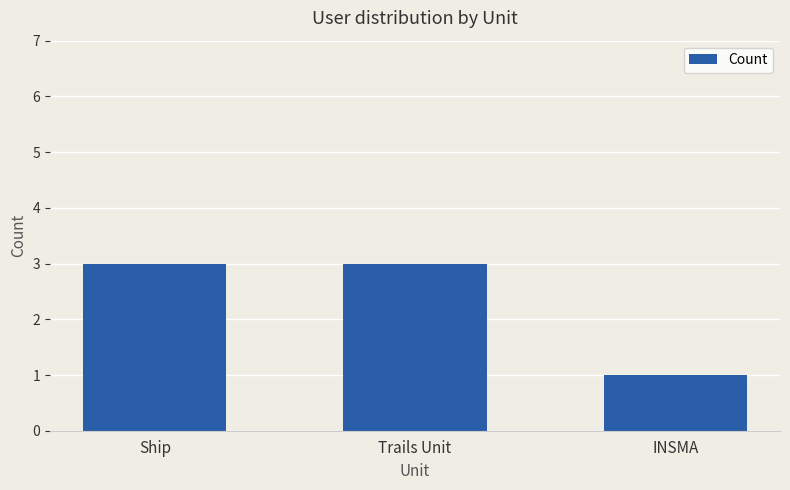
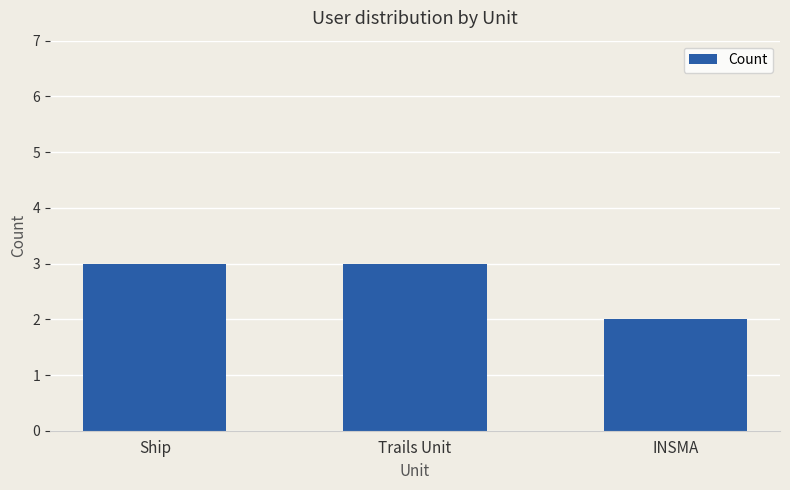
INSMA: 1 -> 2
